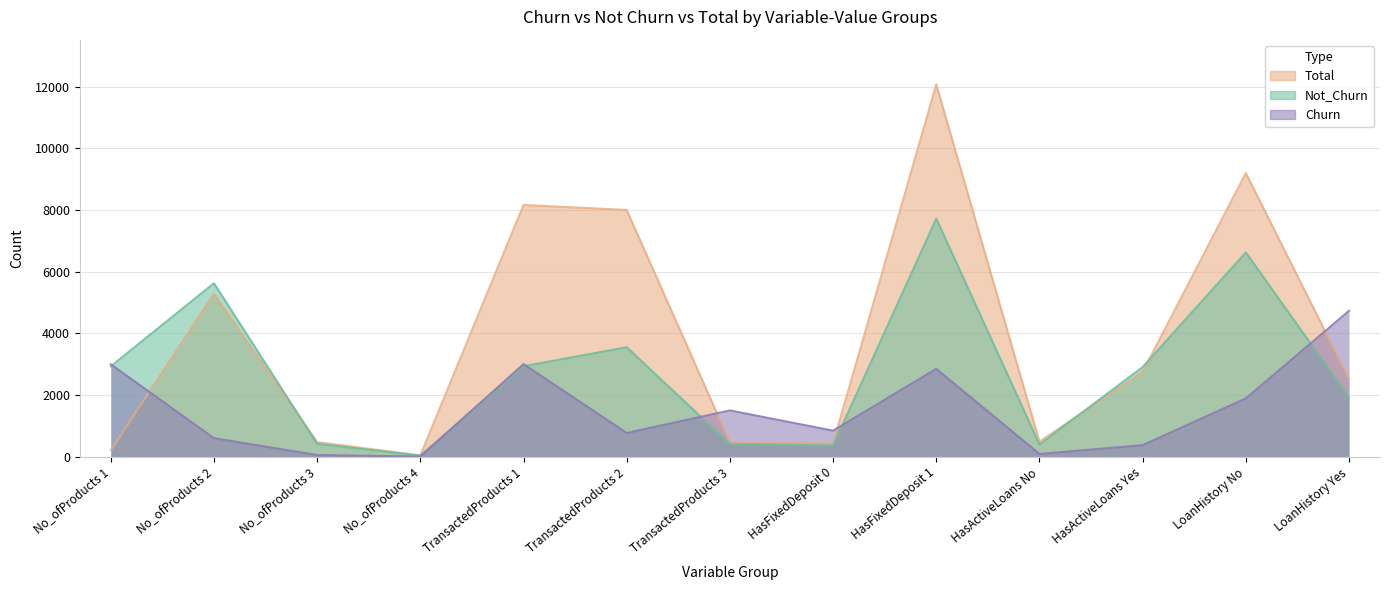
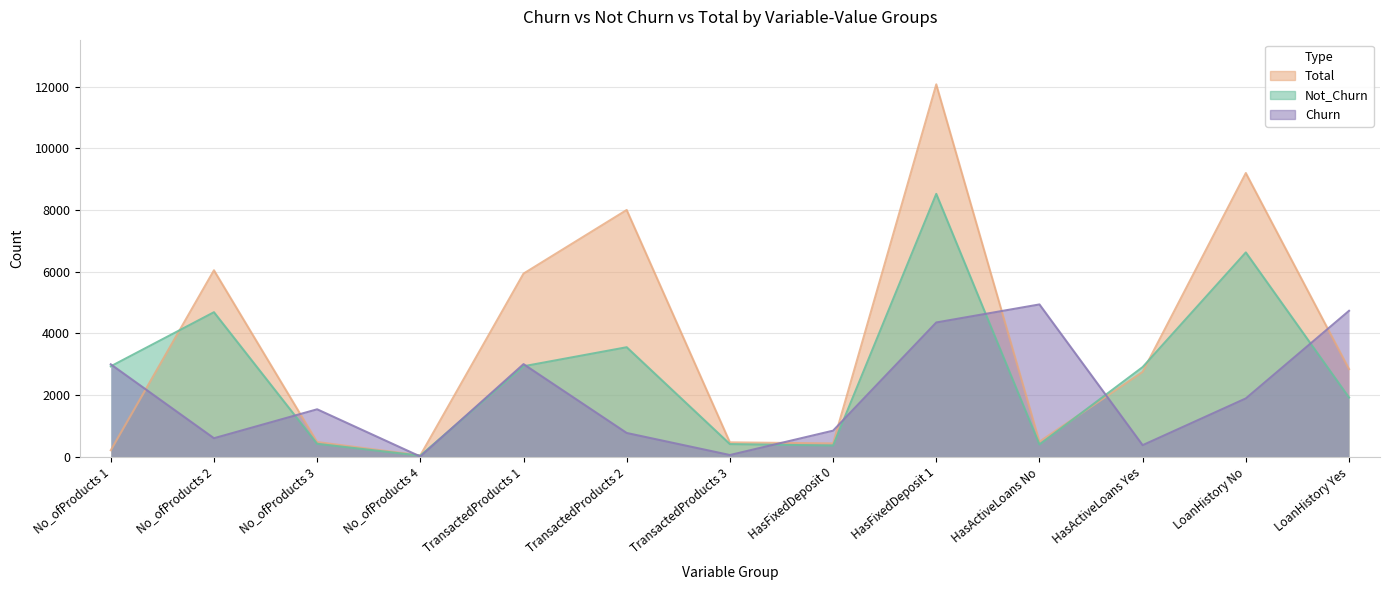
Total, No_ofProducts 2: 5300 -> 6000
Not_Churn, No_ofProducts 2: 5600 -> 4700
Churn, No_ofProducts 3: 100 -> 1500
Total, TransactedProducts 1: 8200 -> 5900
Churn, TransactedProducts 3: 1500 -> 100
Not_Churn, HasFixedDeposit 1: 7700 -> 8500
Churn, HasFixedDeposit 1: 2900 -> 4400
Churn, HasActiveLoans No: 100 -> 4900
Total, LoanHistory Yes: 2500 -> 2800
